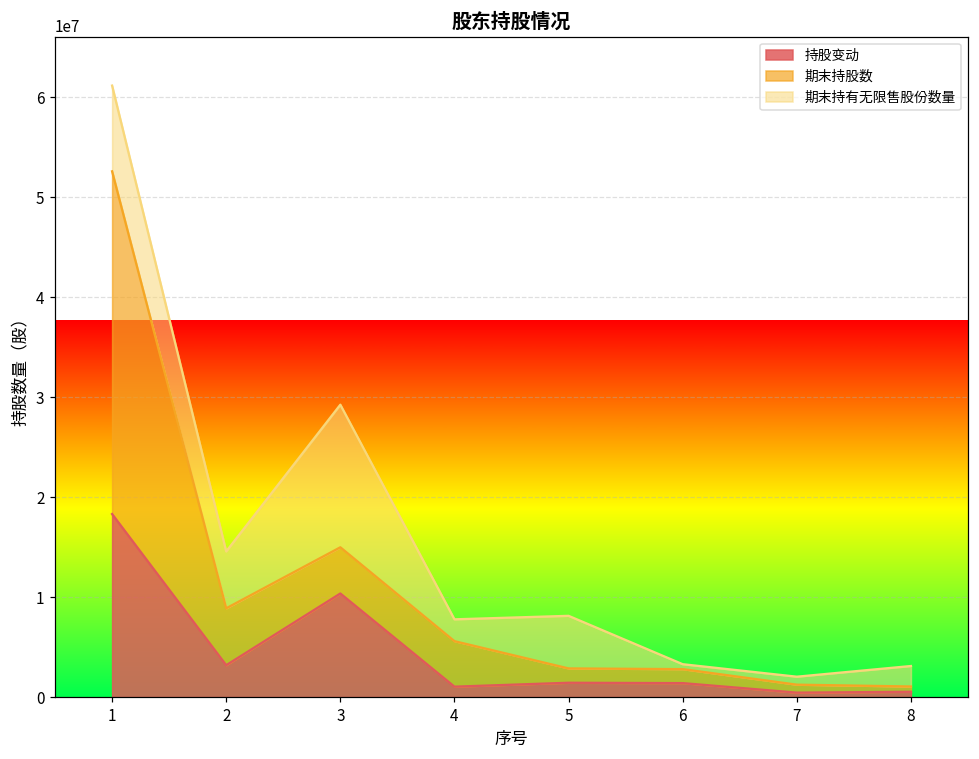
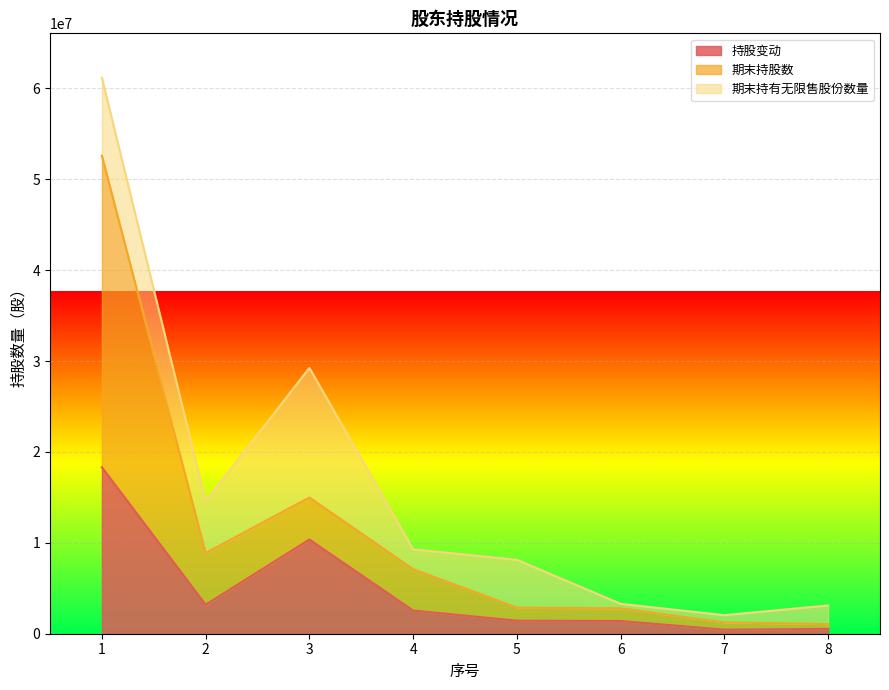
持股变动, 4: 1000000 -> 3000000
